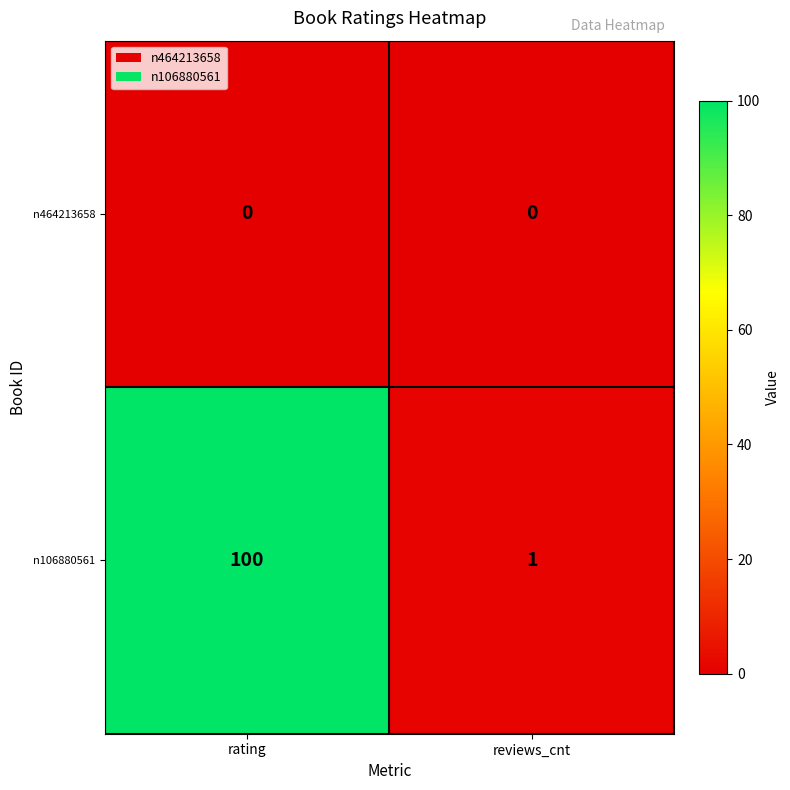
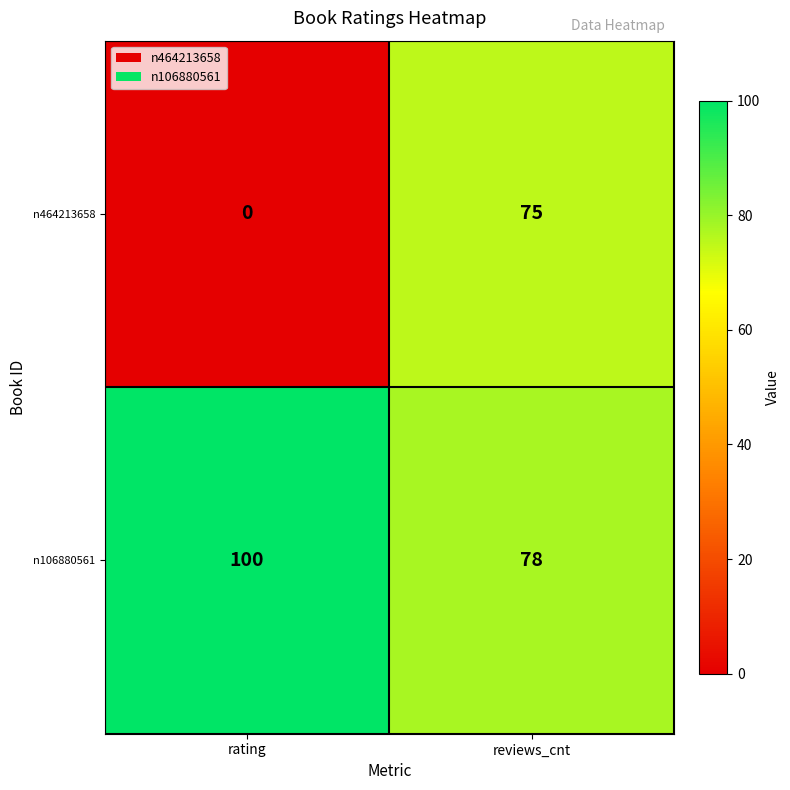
n464213658, reviews_cnt: 0 -> 75
n106880561, reviews_cnt: 1 -> 78
